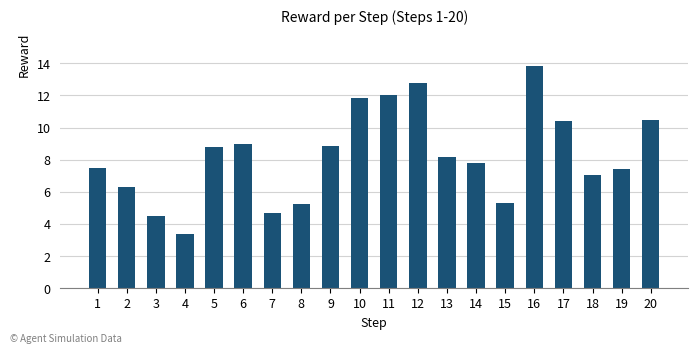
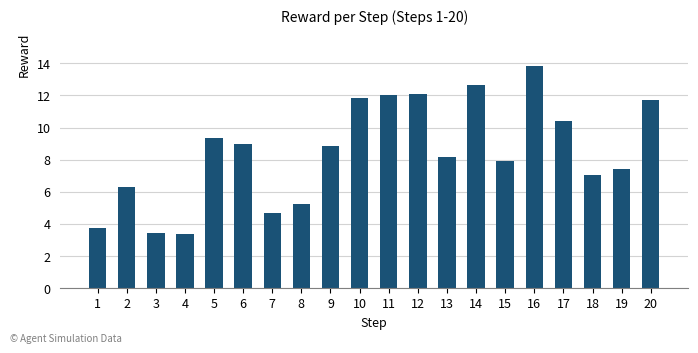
1: 7.5 -> 3.8
3: 4.5 -> 3.4
5: 8.8 -> 9.4
12: 12.8 -> 12.1
14: 7.8 -> 12.6
15: 5.3 -> 7.9
20: 10.5 -> 11.7
